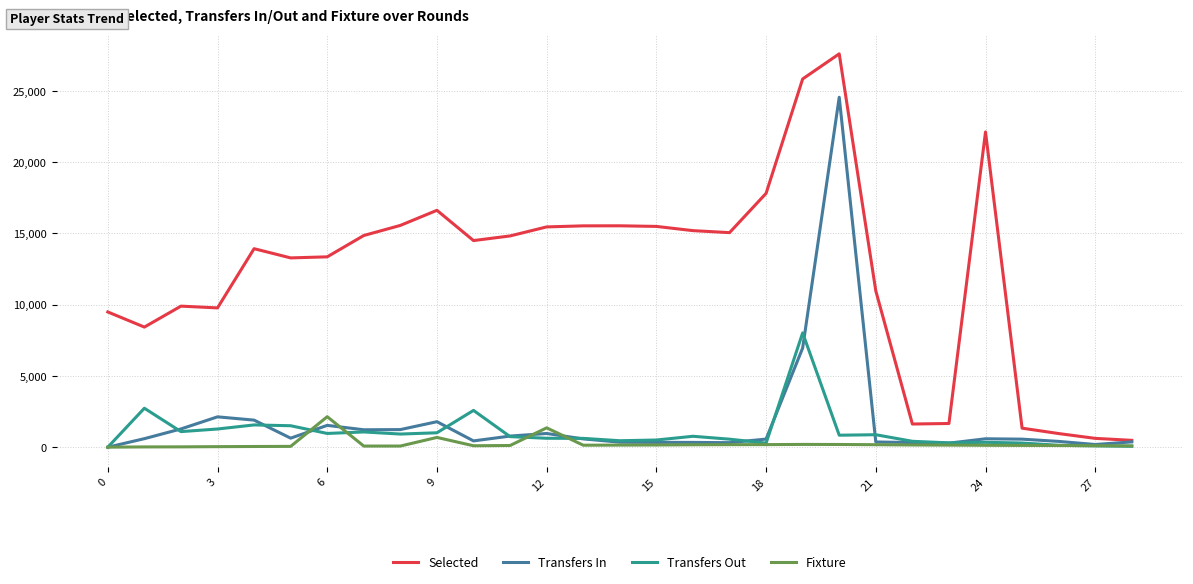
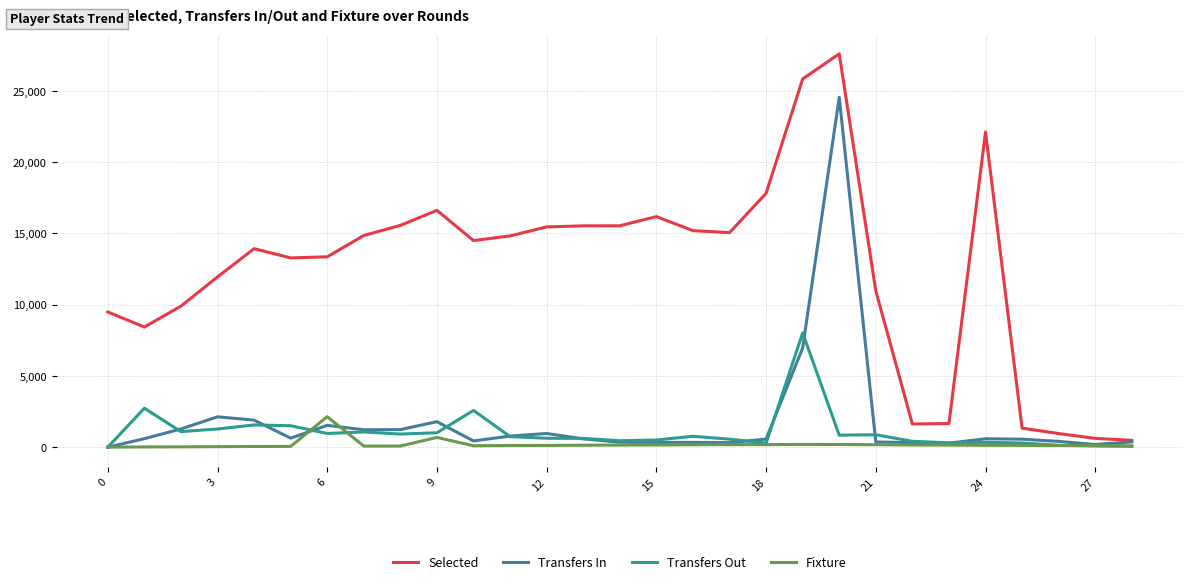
Selected, 3: 9,800 -> 11,900
Fixture, 12: 1,400 -> 100
Selected, 15: 15,500 -> 16,200
